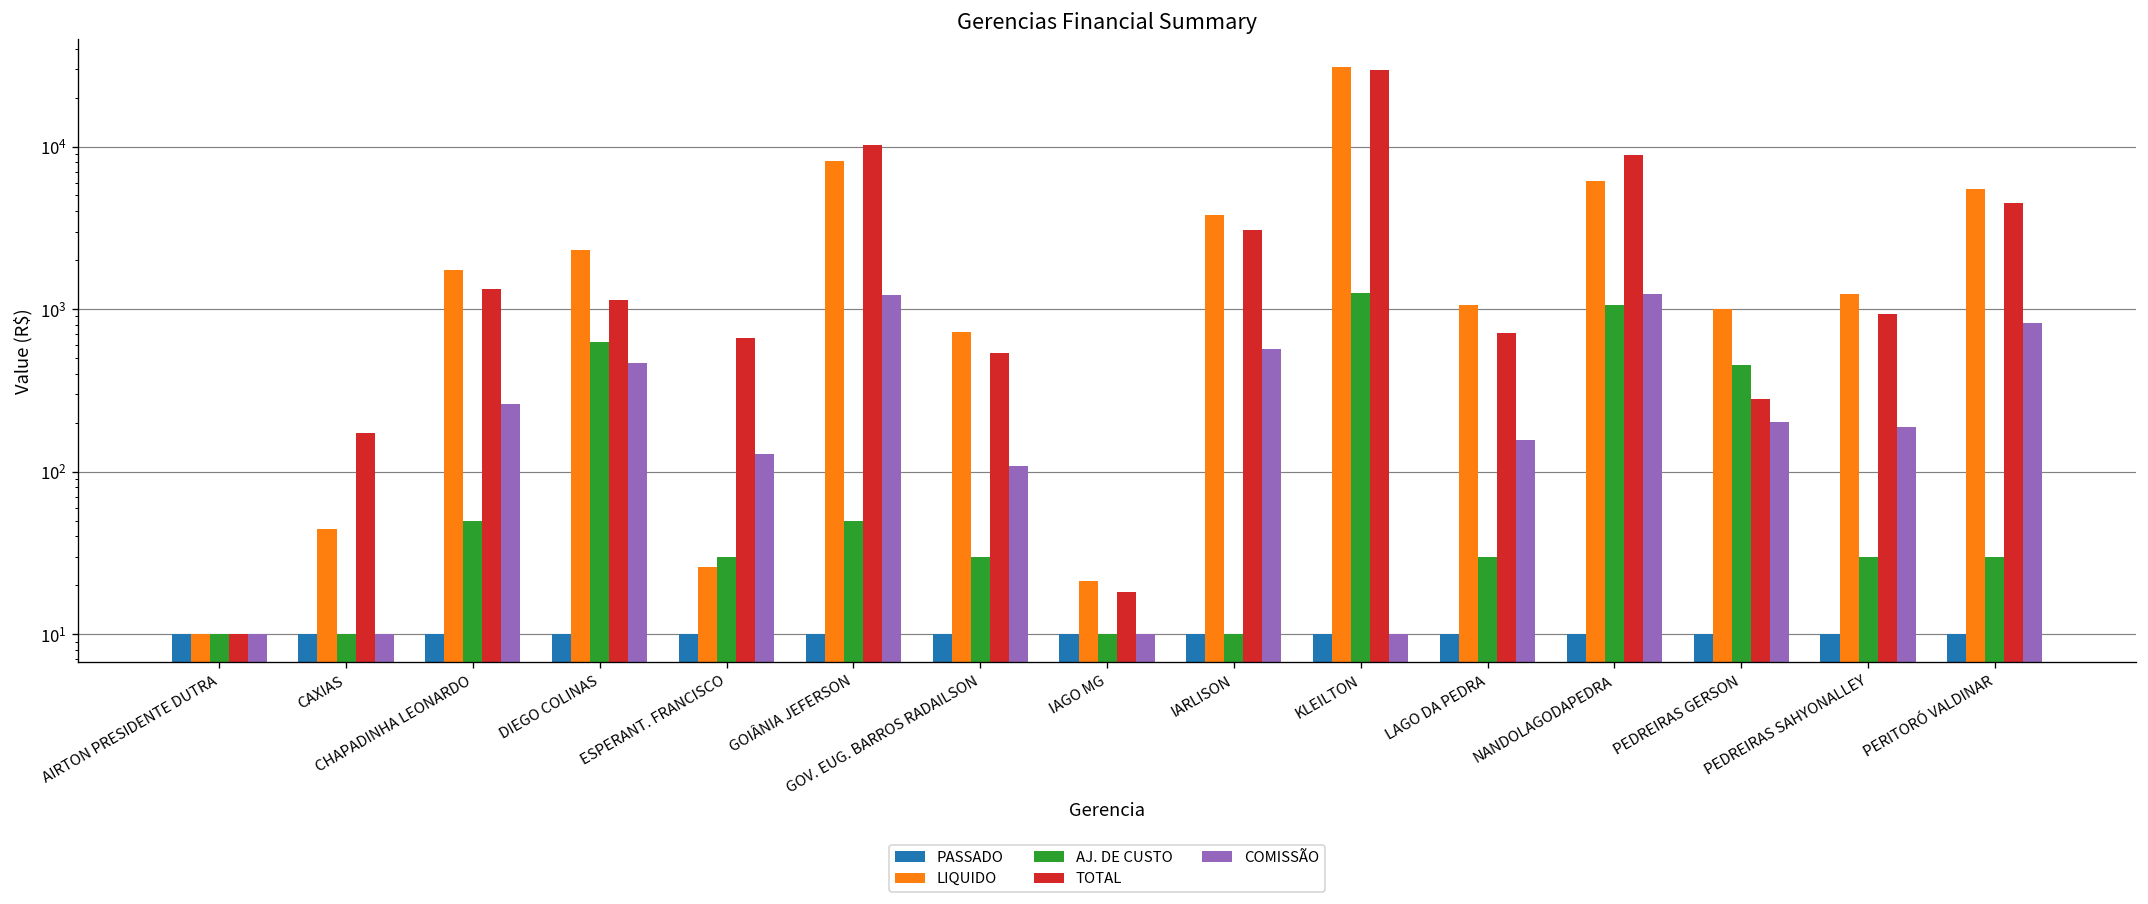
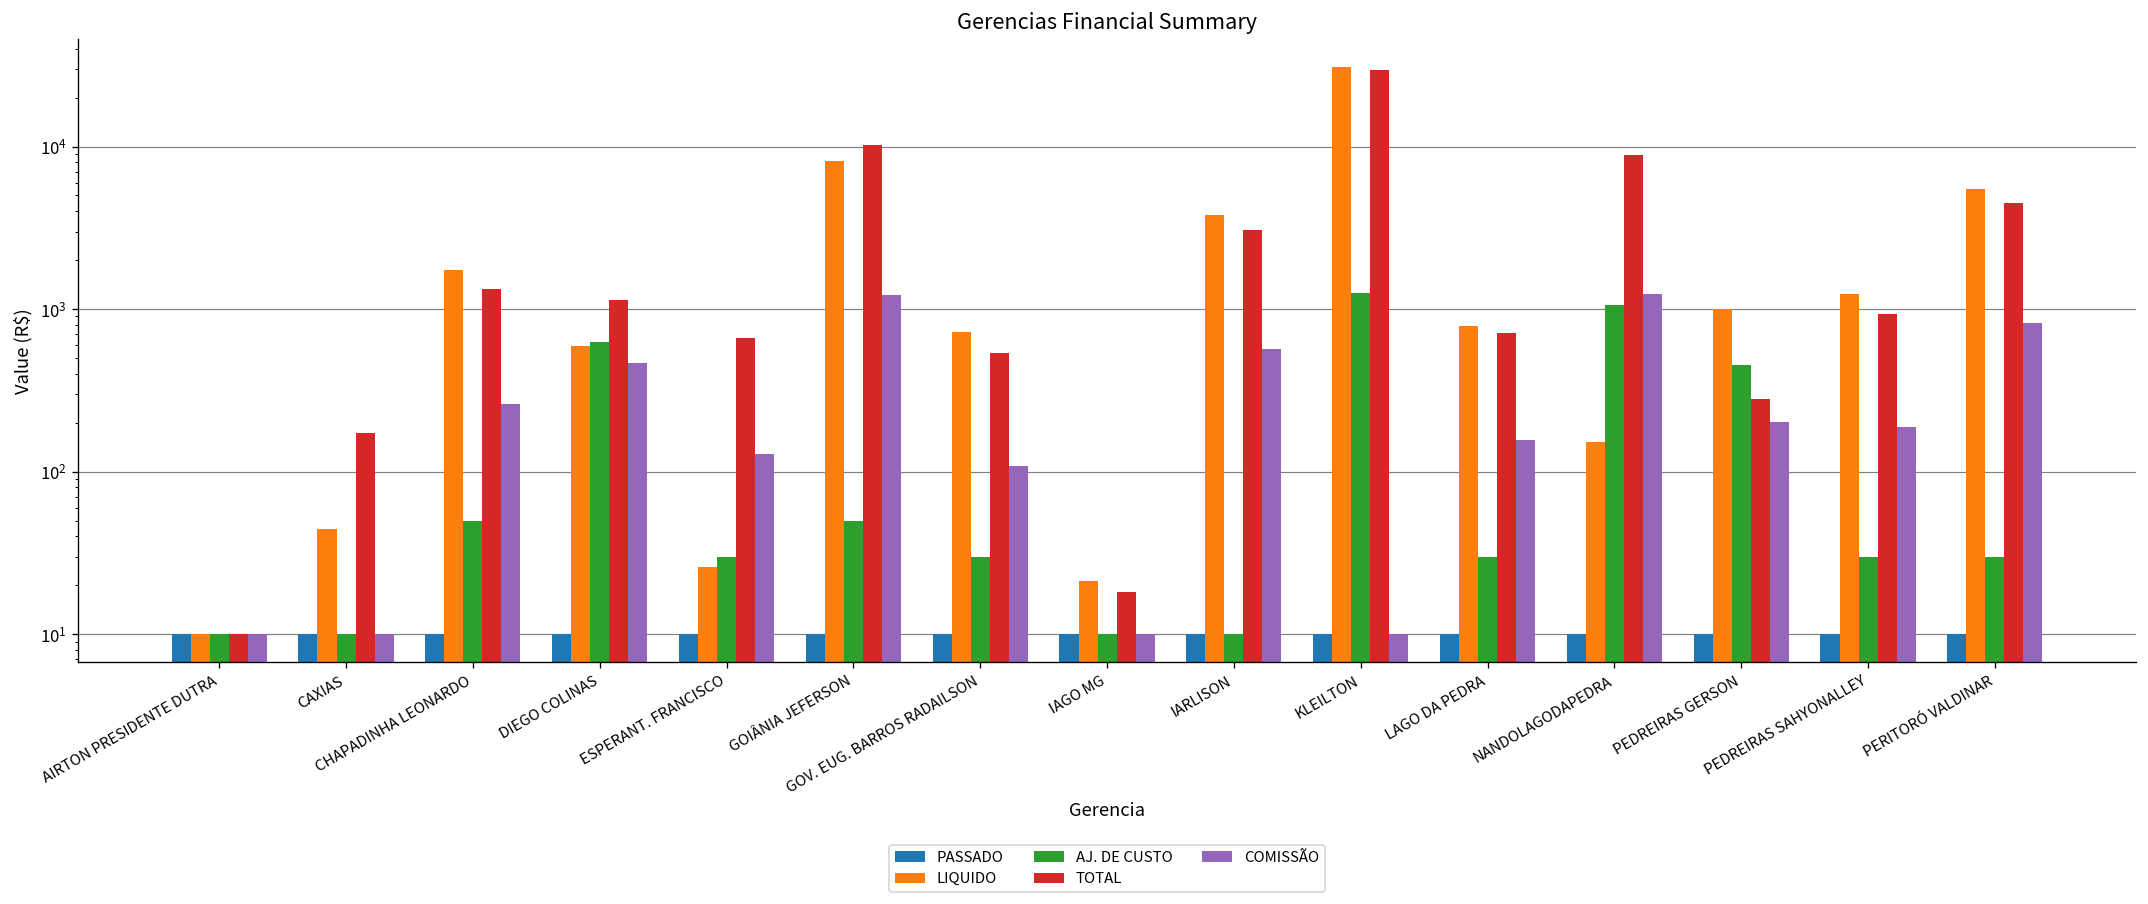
LIQUIDO, DIEGO COLINAS: 2300 -> 600
LIQUIDO, LAGO DA PEDRA: 1100 -> 800
LIQUIDO, NANDOLAGODAPEDRA: 6000 -> 150
